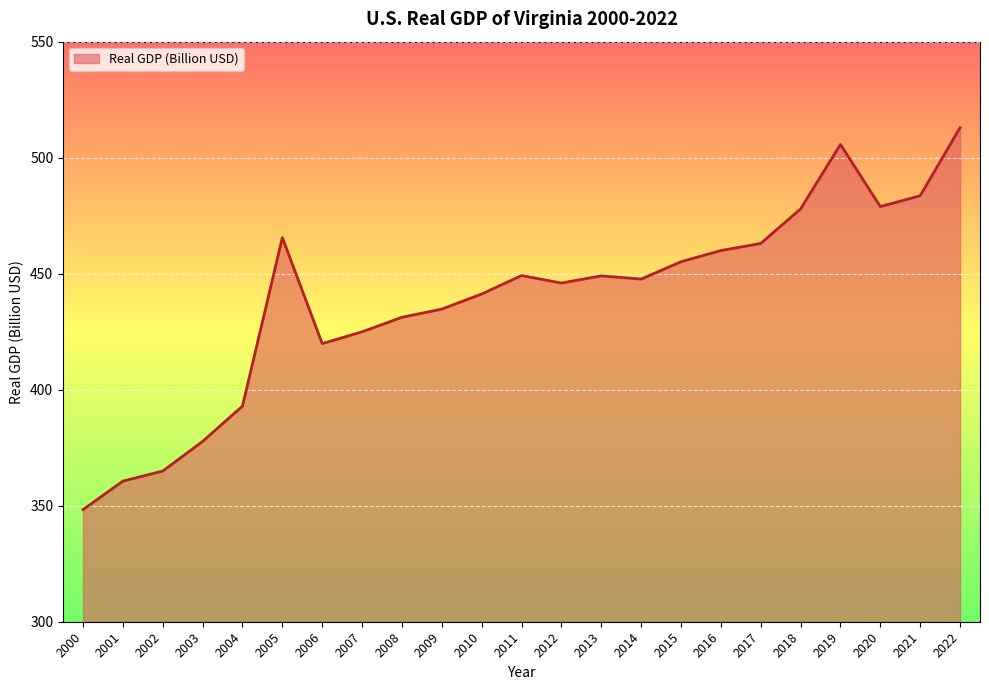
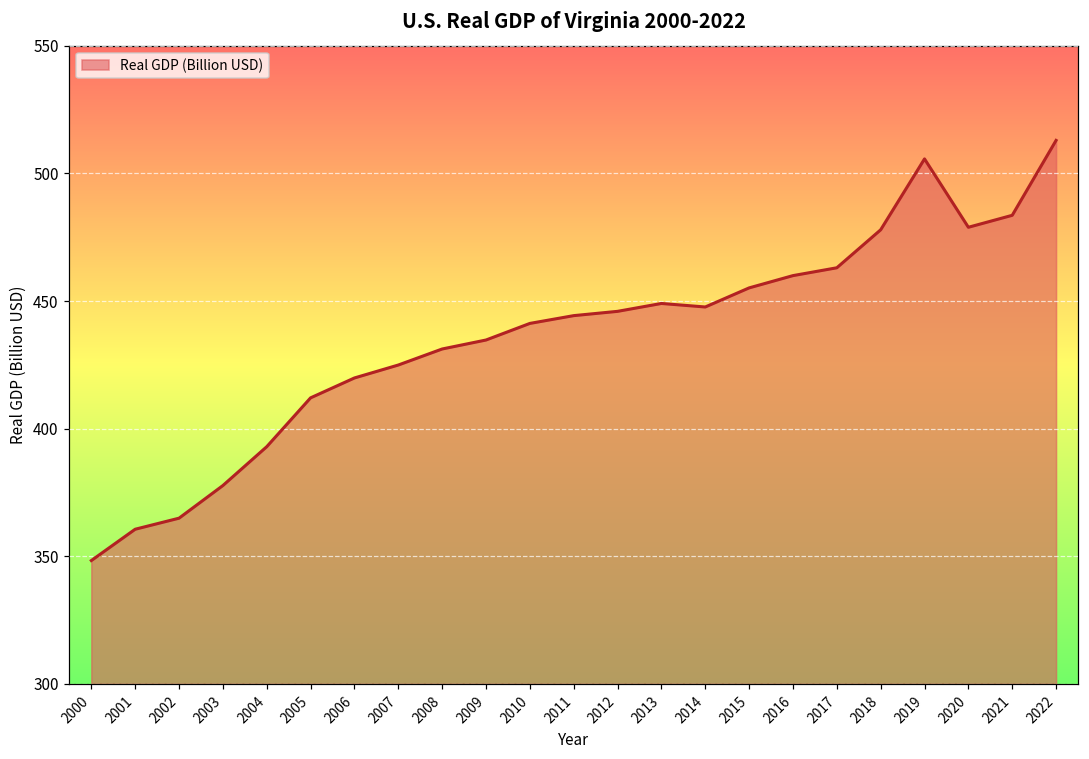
2005: 466 -> 412
2011: 449 -> 444
